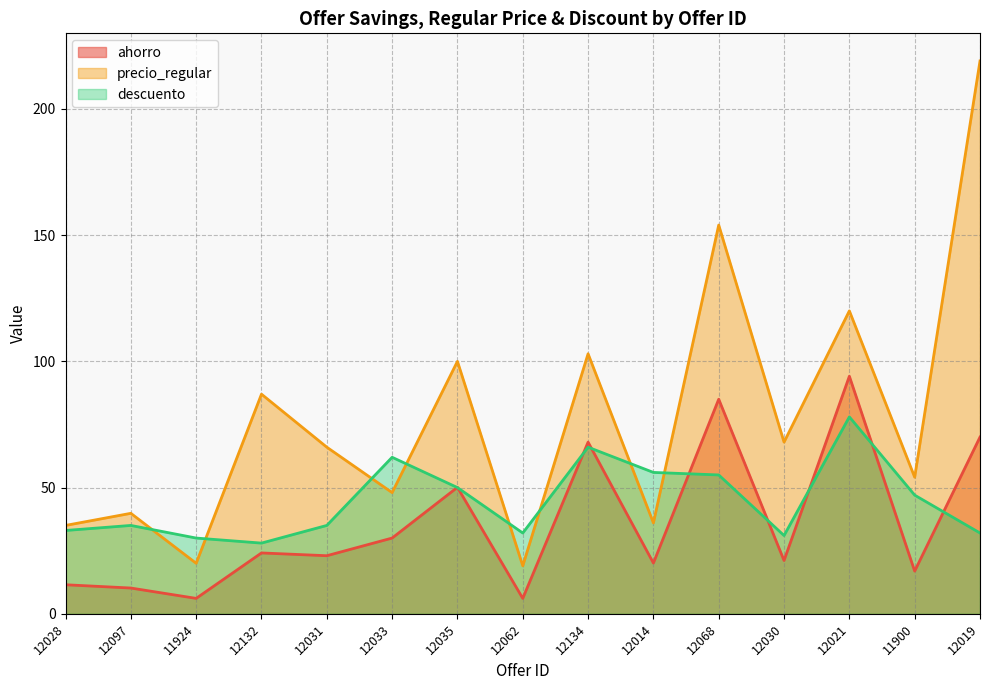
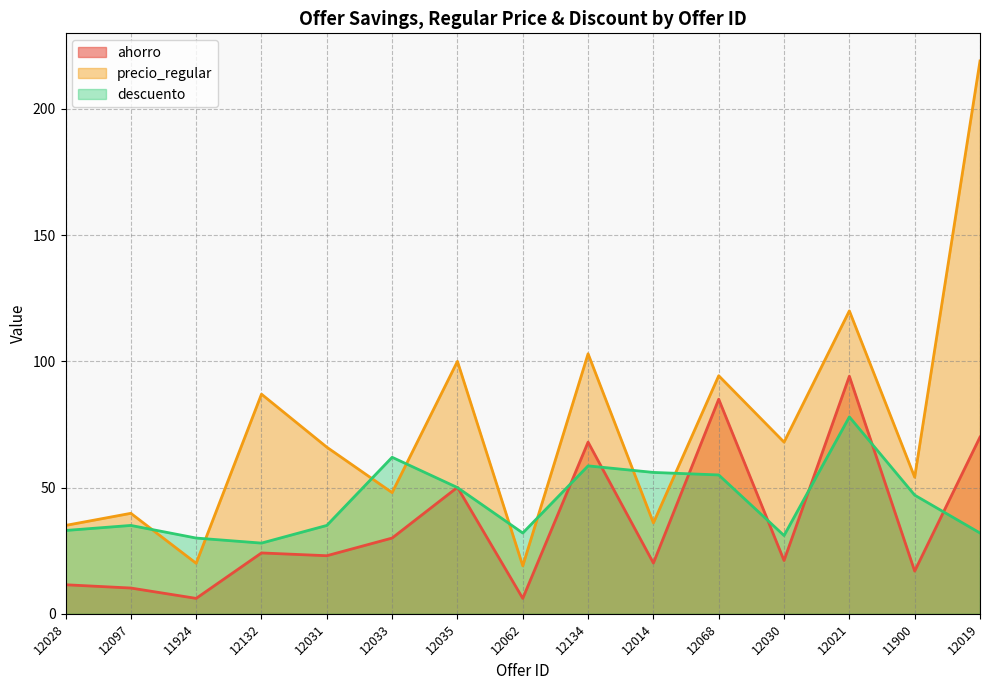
descuento, 12134: 66 -> 59
precio_regular, 12068: 154 -> 94
